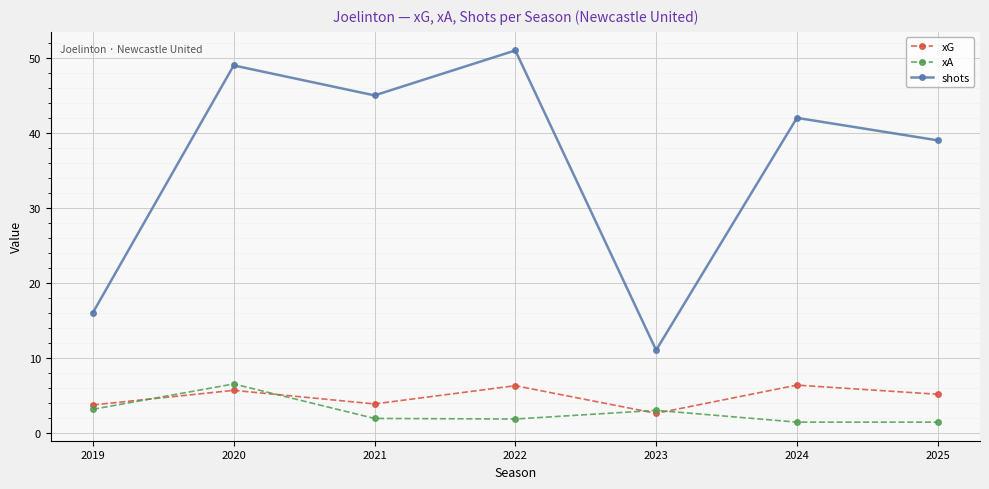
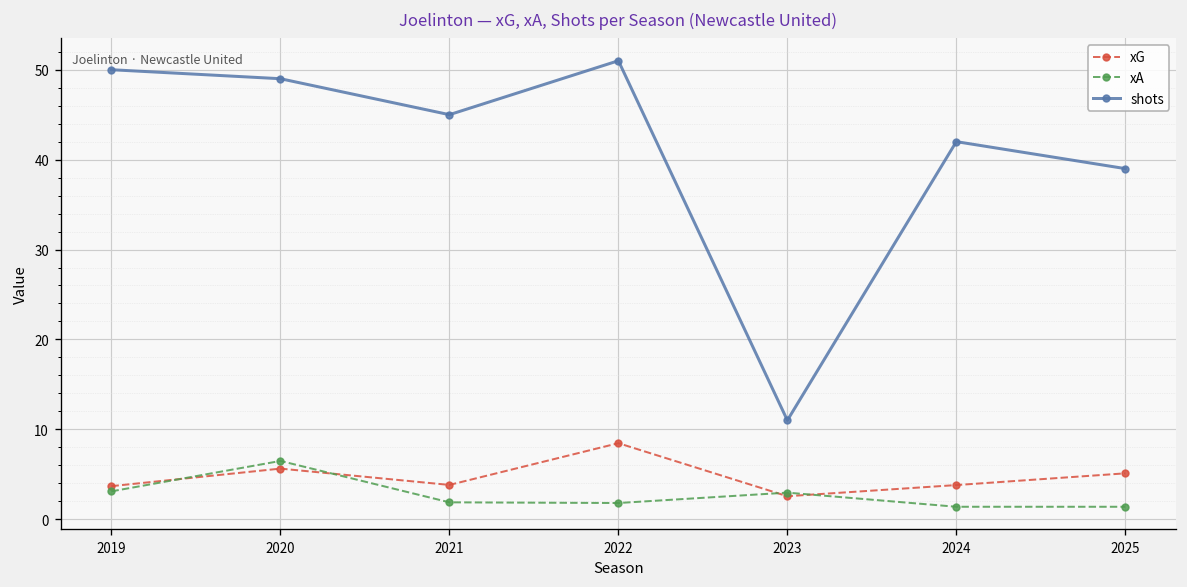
shots, 2019: 16 -> 50
xG, 2022: 6 -> 8
xG, 2024: 6 -> 4
